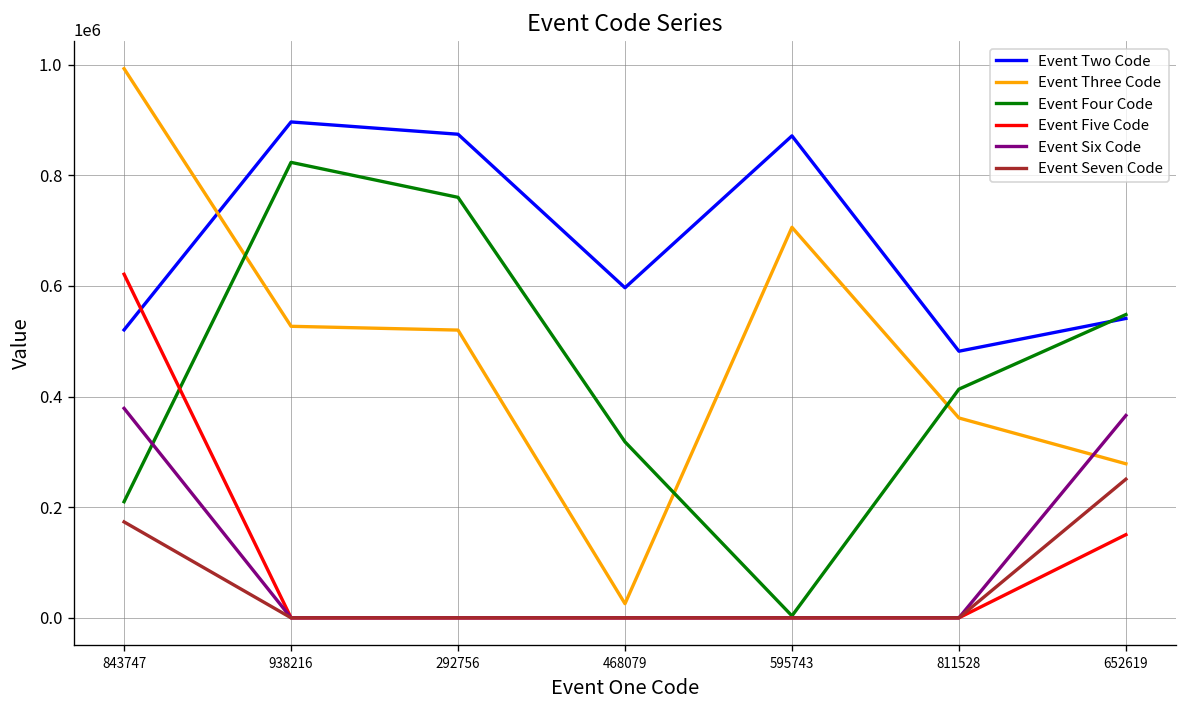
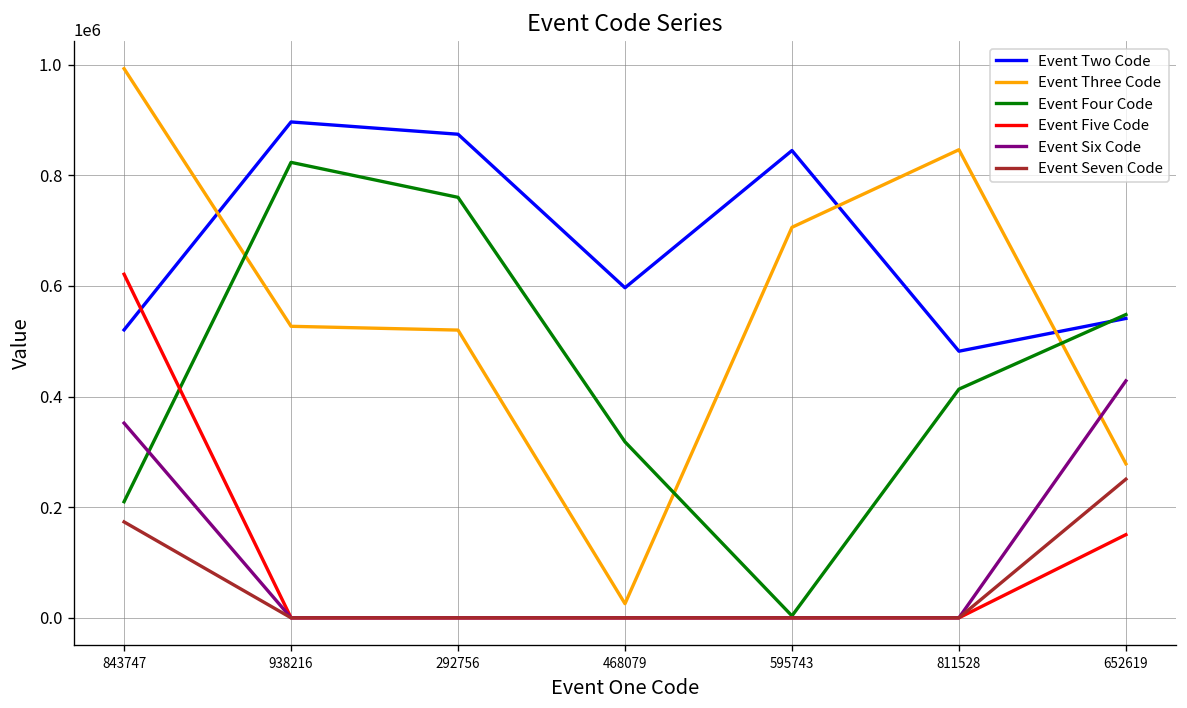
Event Six Code, 843747: 380000 -> 350000
Event Two Code, 595743: 870000 -> 840000
Event Three Code, 811528: 360000 -> 850000
Event Six Code, 652619: 370000 -> 430000
